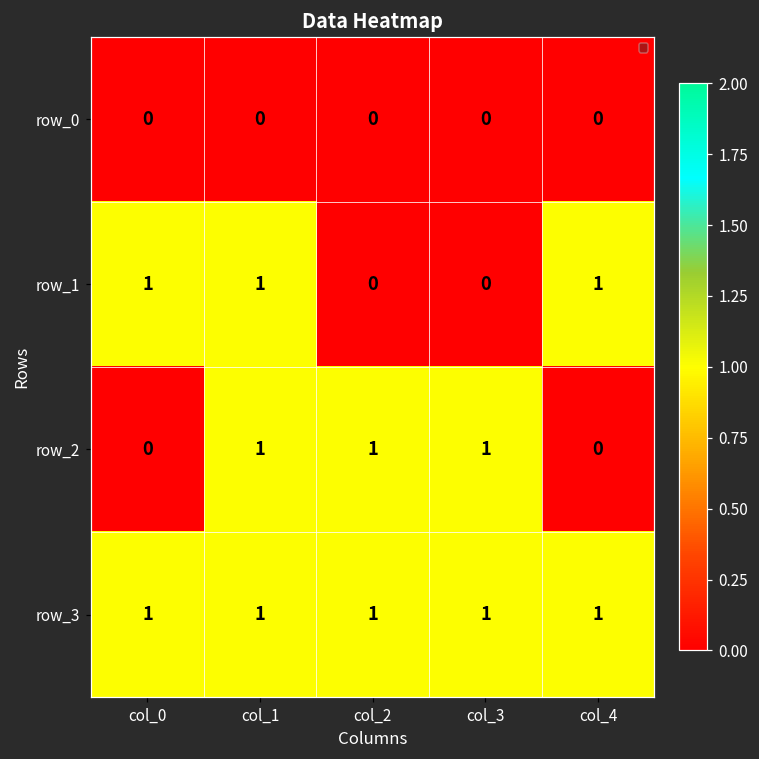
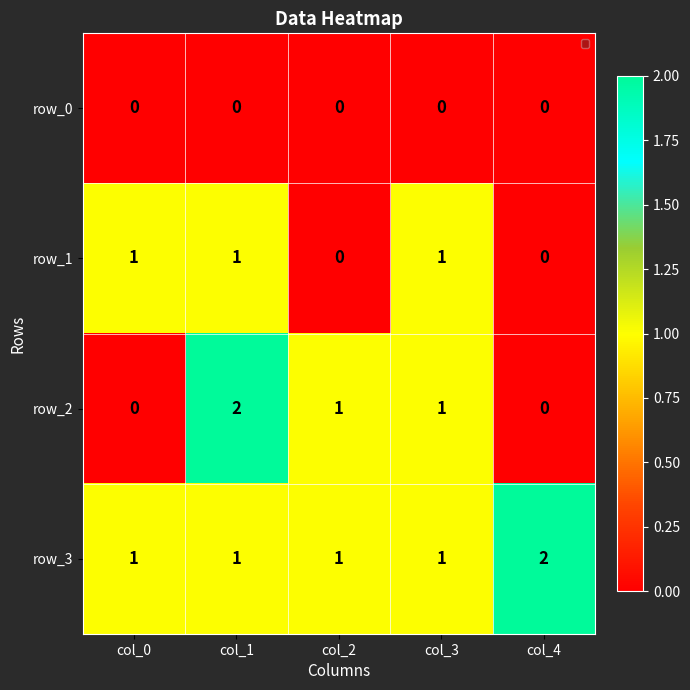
row_1, col_3: 0 -> 1
row_1, col_4: 1 -> 0
row_2, col_1: 1 -> 2
row_3, col_4: 1 -> 2
